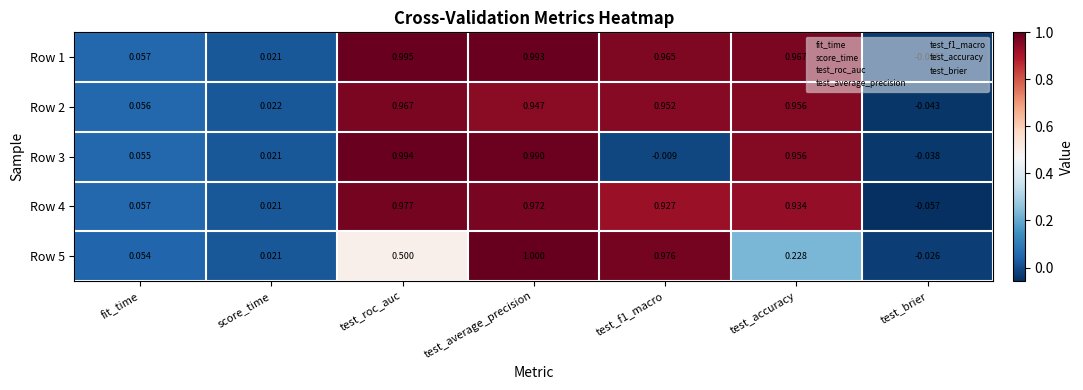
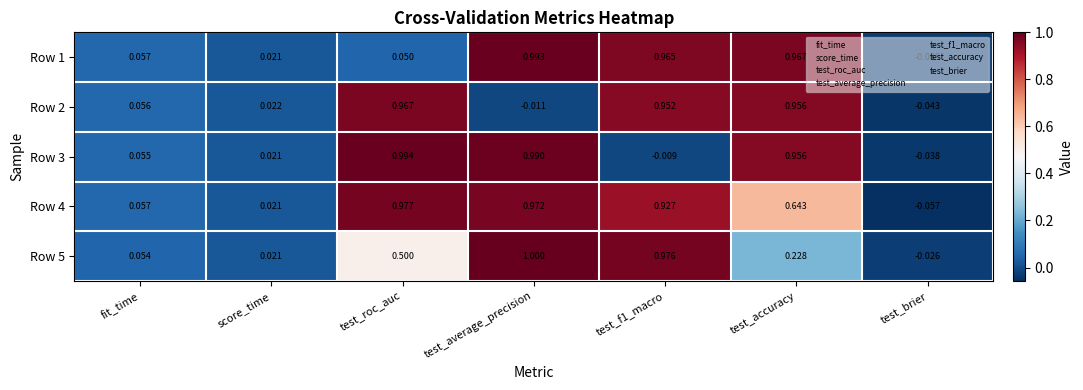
Row 1, test_roc_auc: 0.995 -> 0.050
Row 2, test_average_precision: 0.947 -> -0.011
Row 4, test_accuracy: 0.934 -> 0.643
